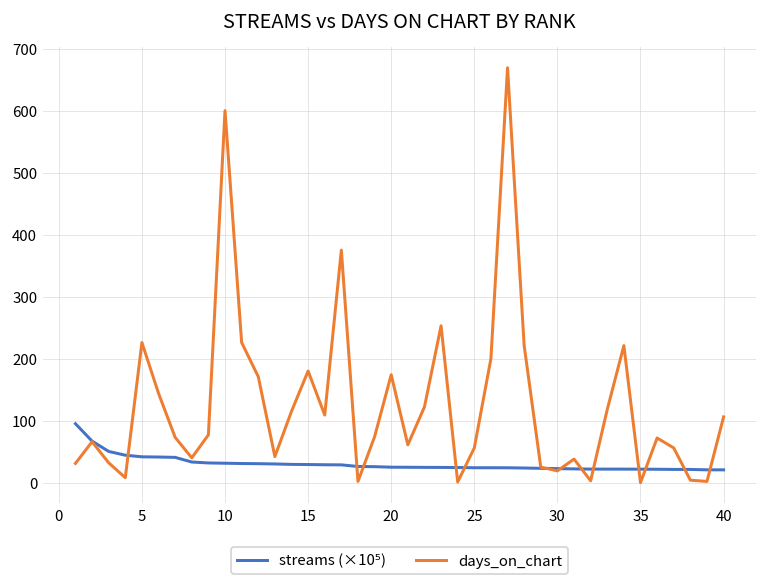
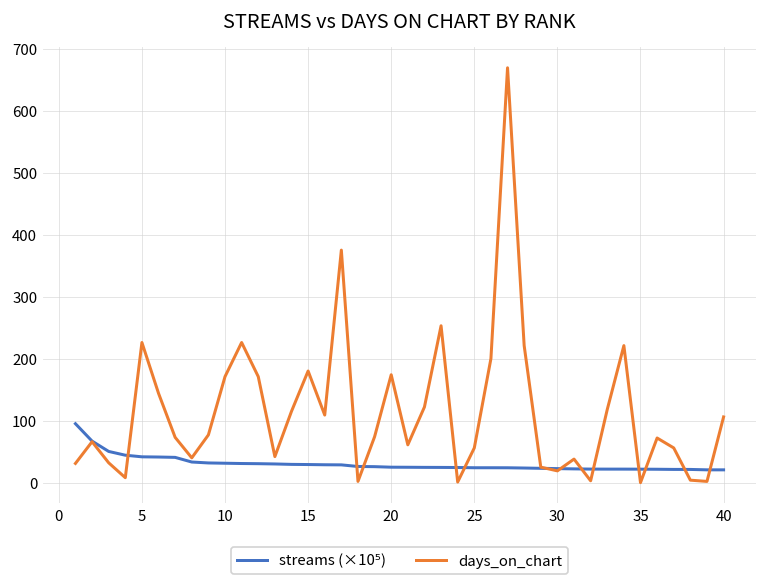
days_on_chart, 10: 600 -> 170
